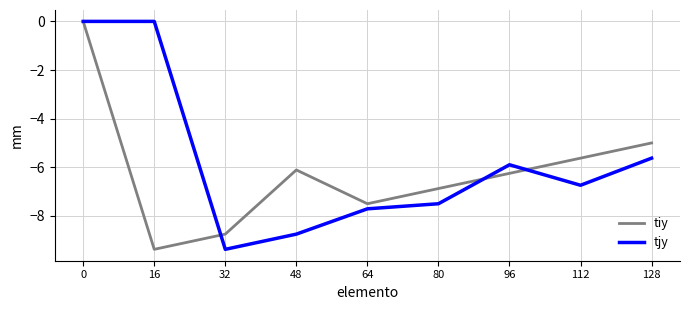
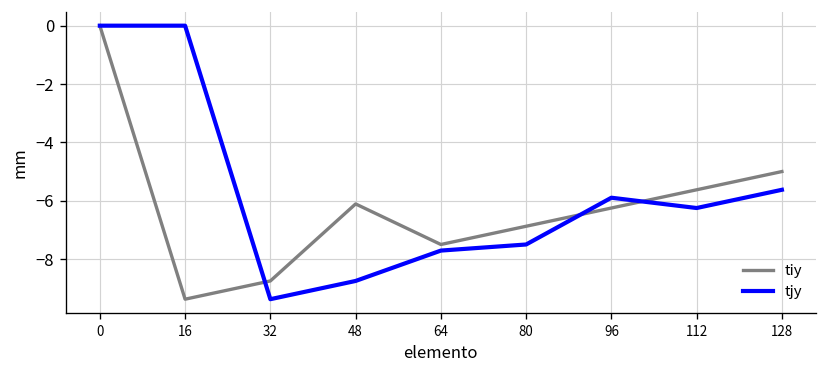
tjy, 112: -6.7 -> -6.3
